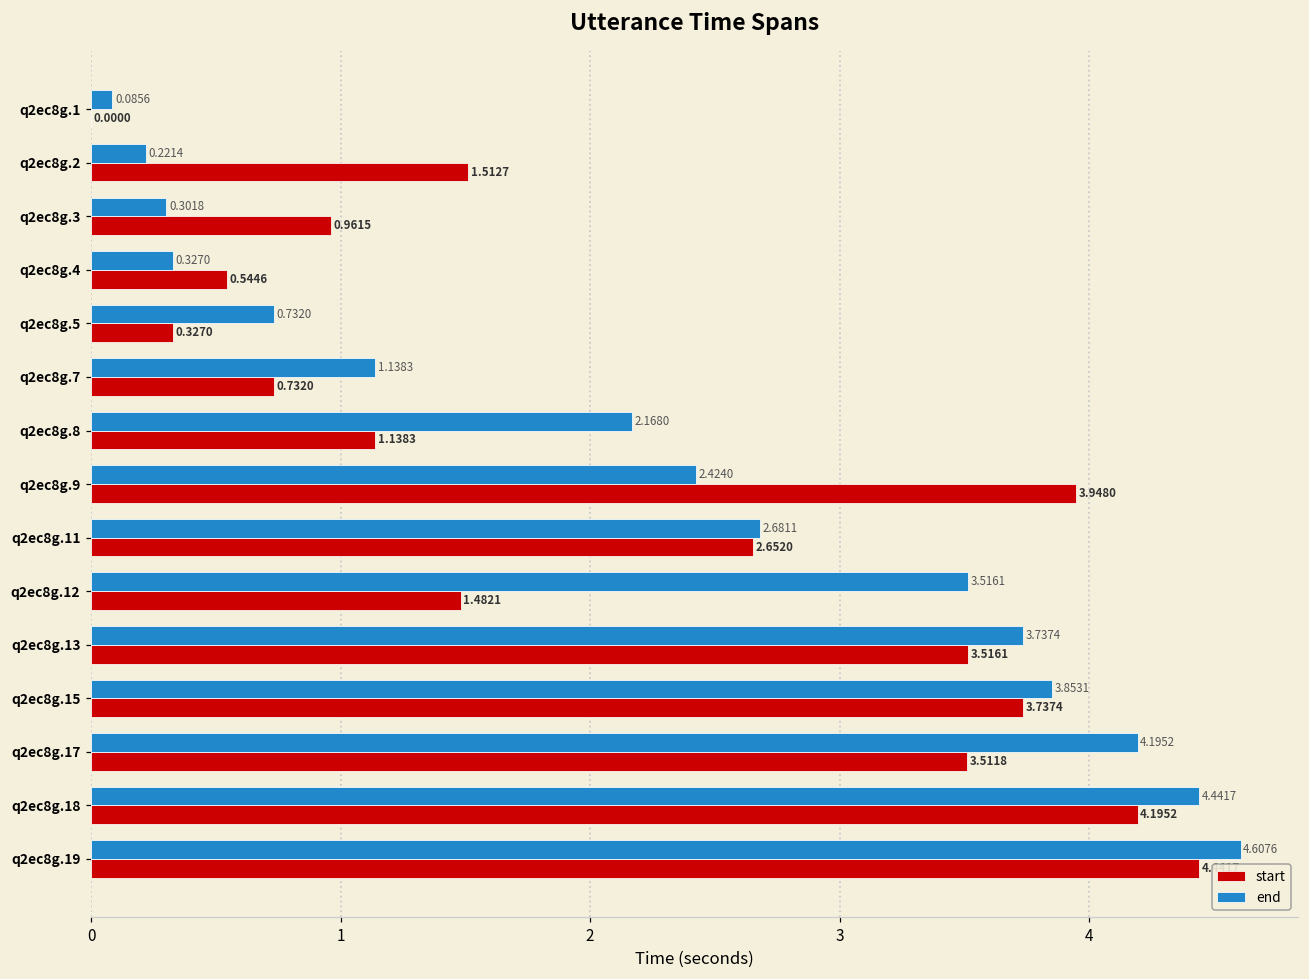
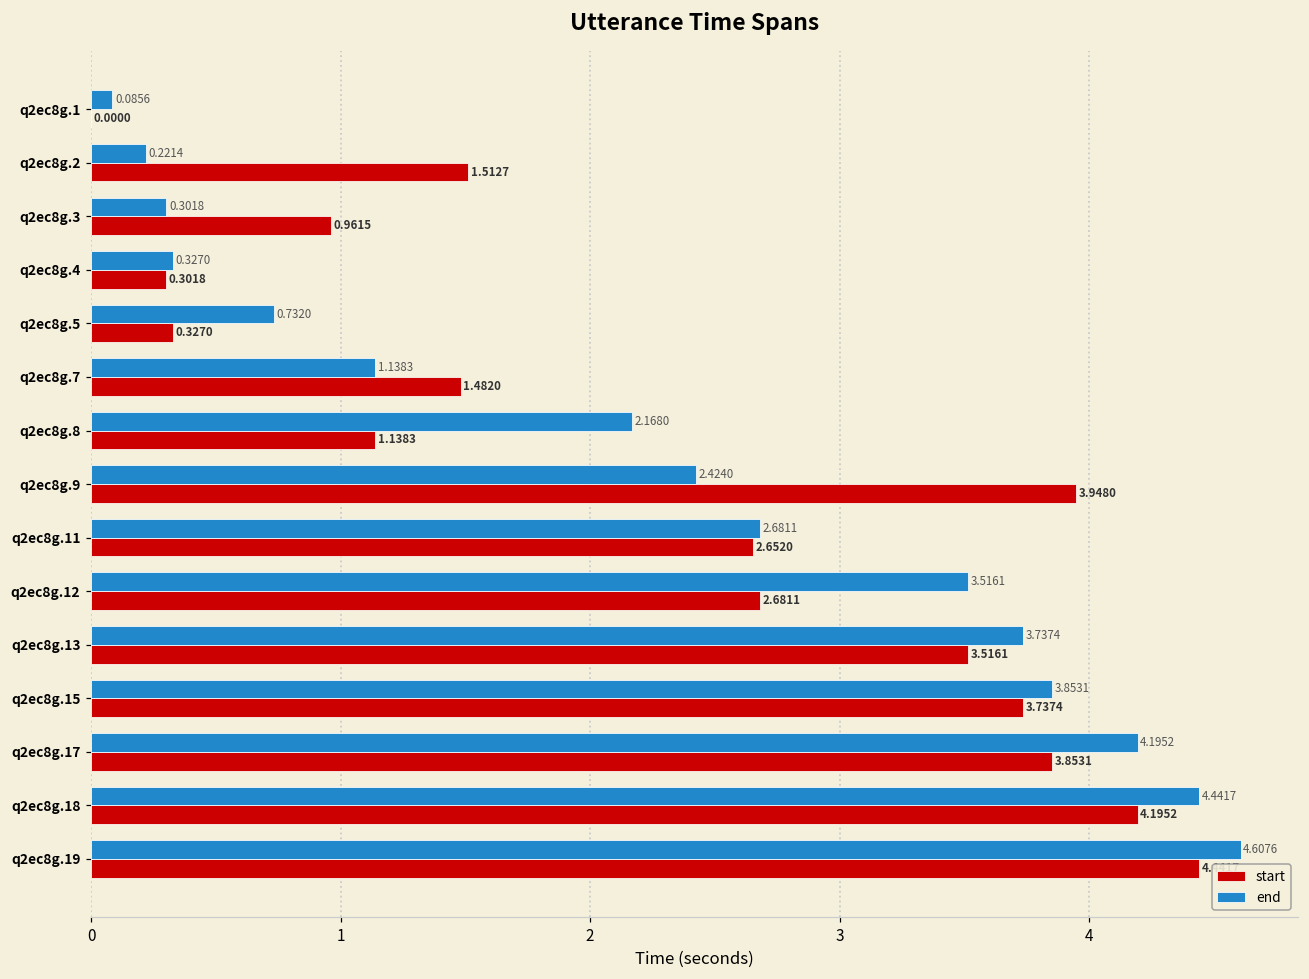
start, q2ec8g.4: 0.5446 -> 0.3018
start, q2ec8g.7: 0.7320 -> 1.4820
start, q2ec8g.12: 1.4821 -> 2.6811
start, q2ec8g.17: 3.5118 -> 3.8531
